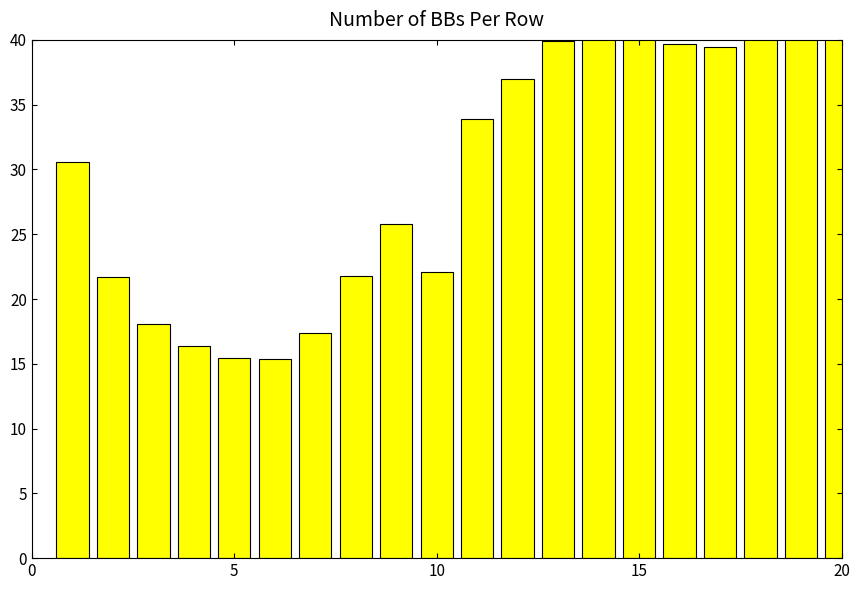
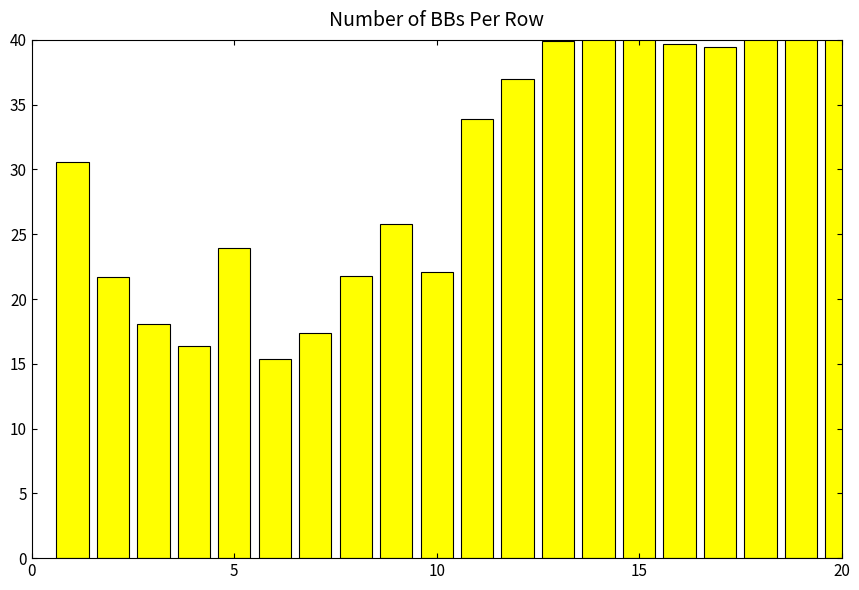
5: 15.4 -> 23.9
